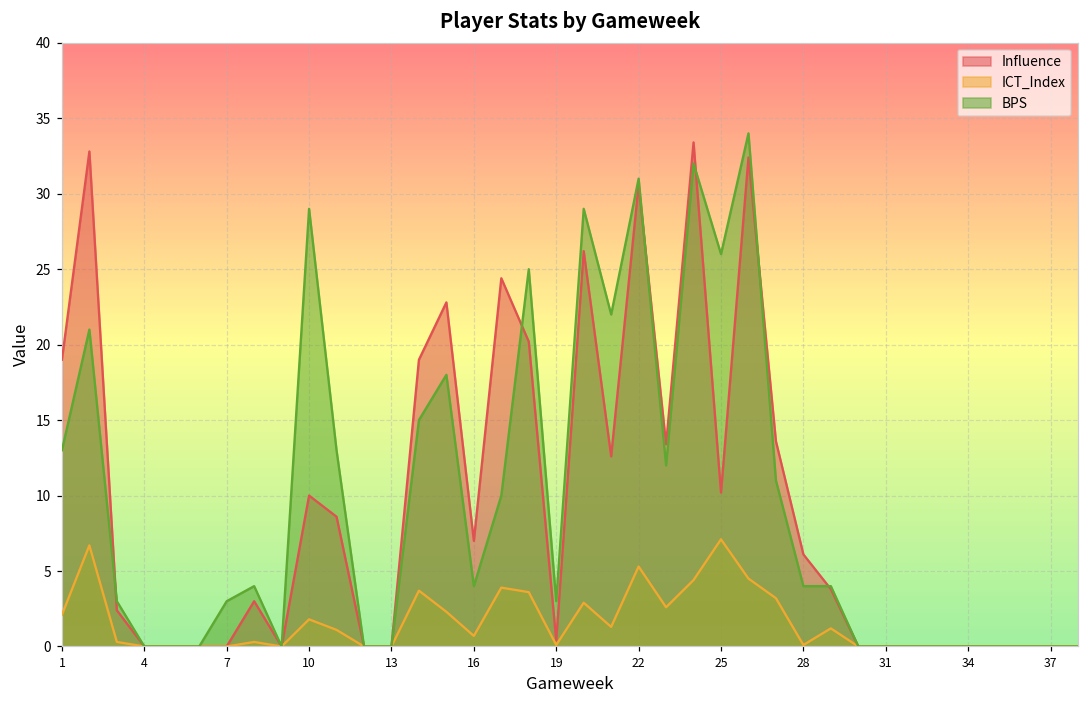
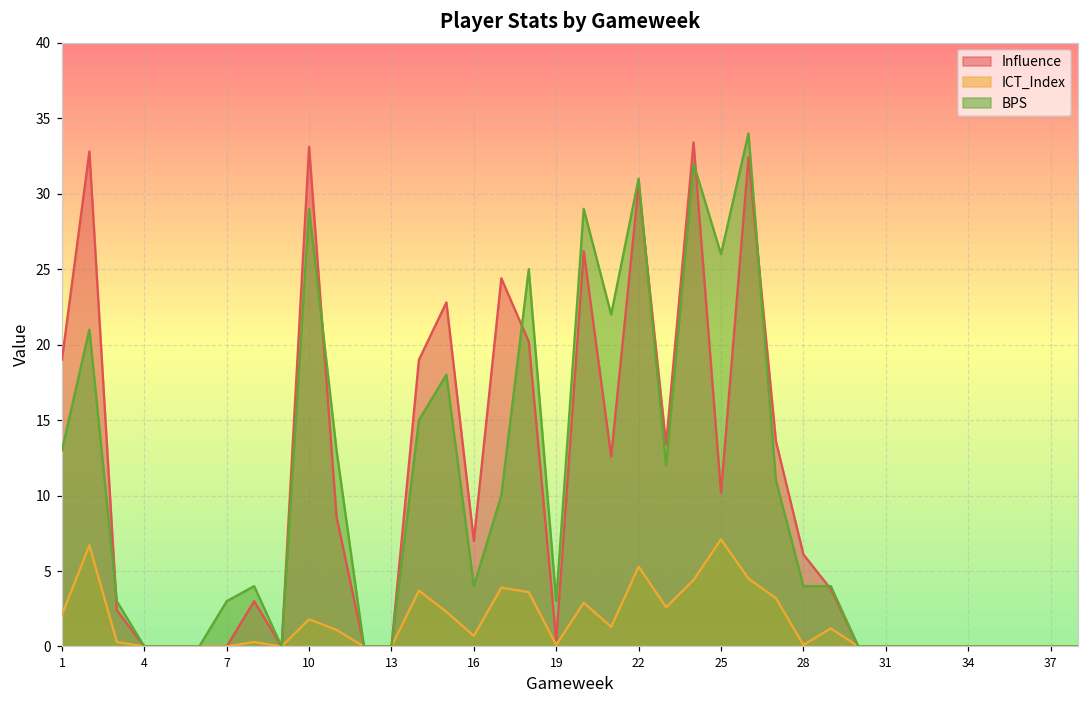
Influence, 10: 10.0 -> 33.1
